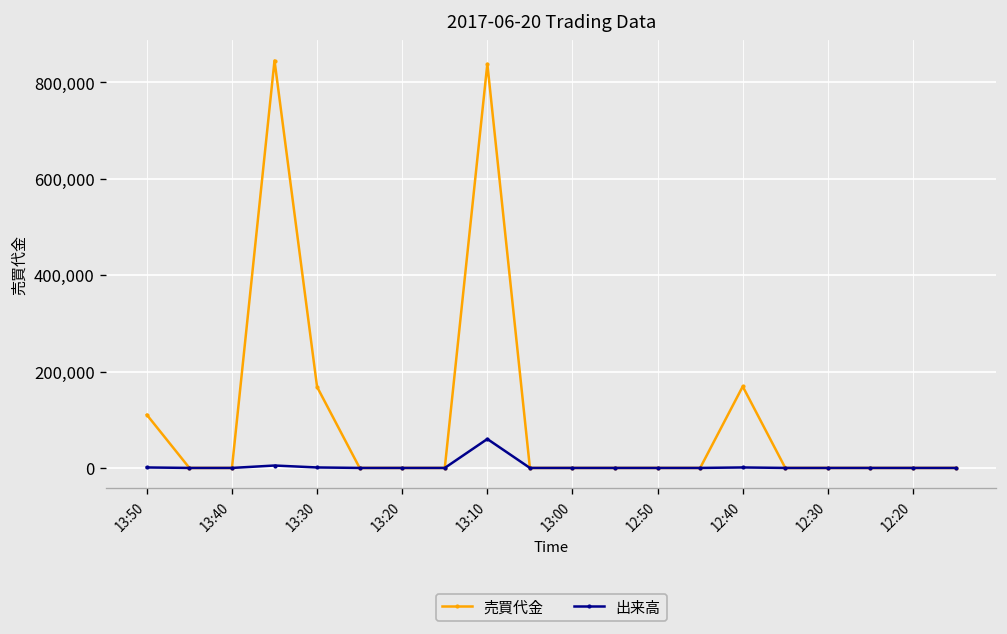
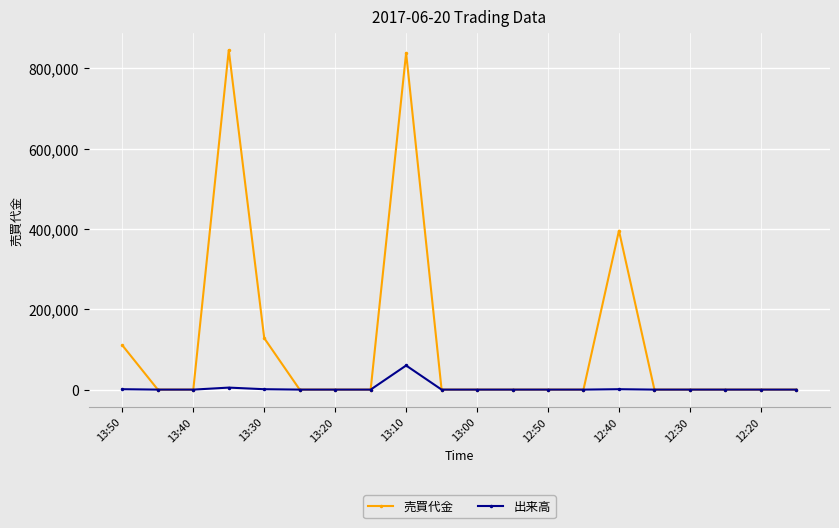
売買代金, 13:30: 170,000 -> 130,000
売買代金, 12:40: 170,000 -> 400,000
